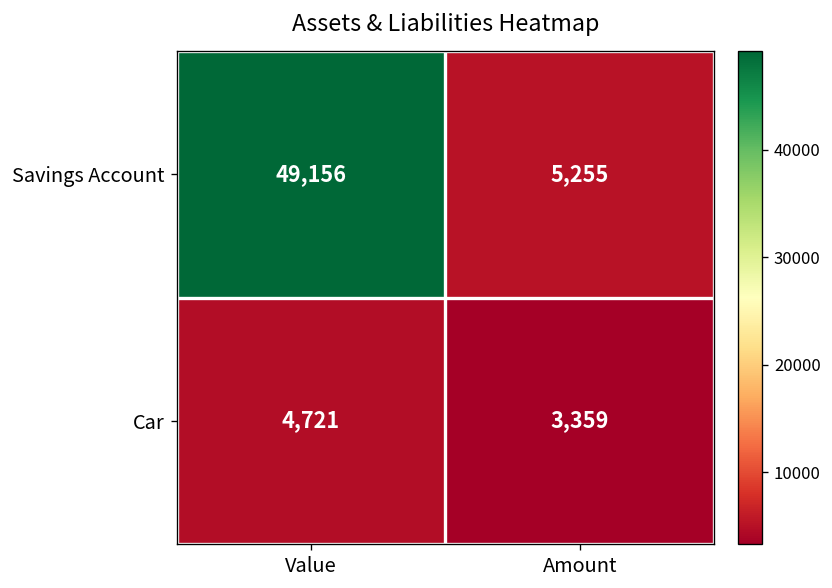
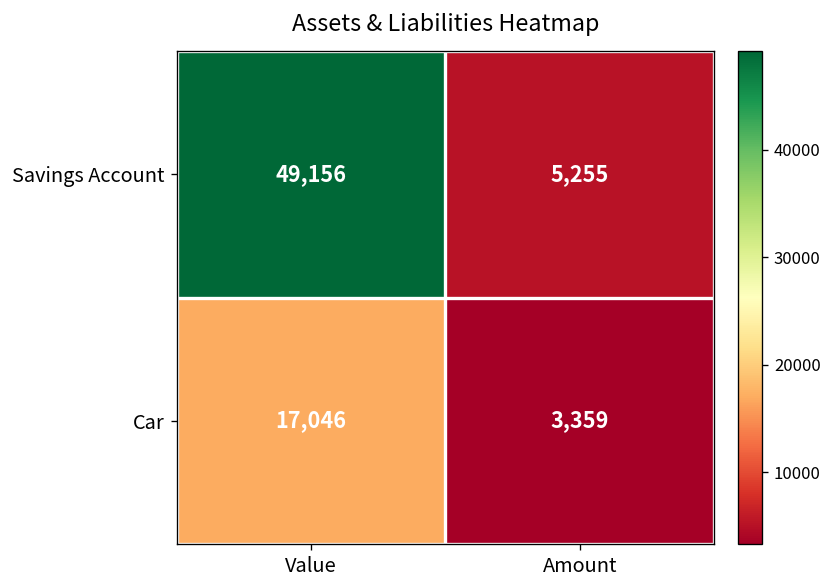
Car, Value: 4,721 -> 17,046
